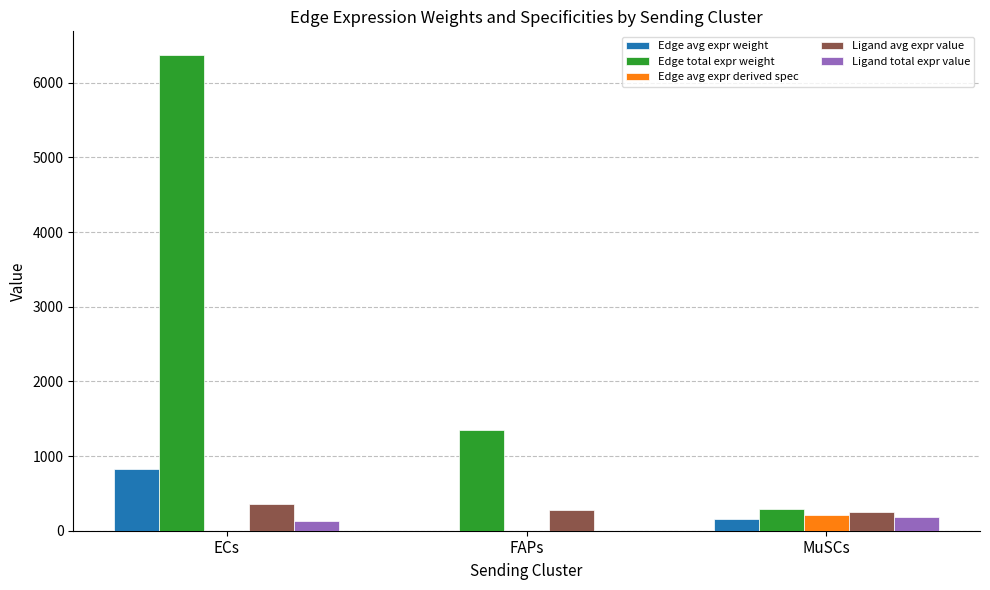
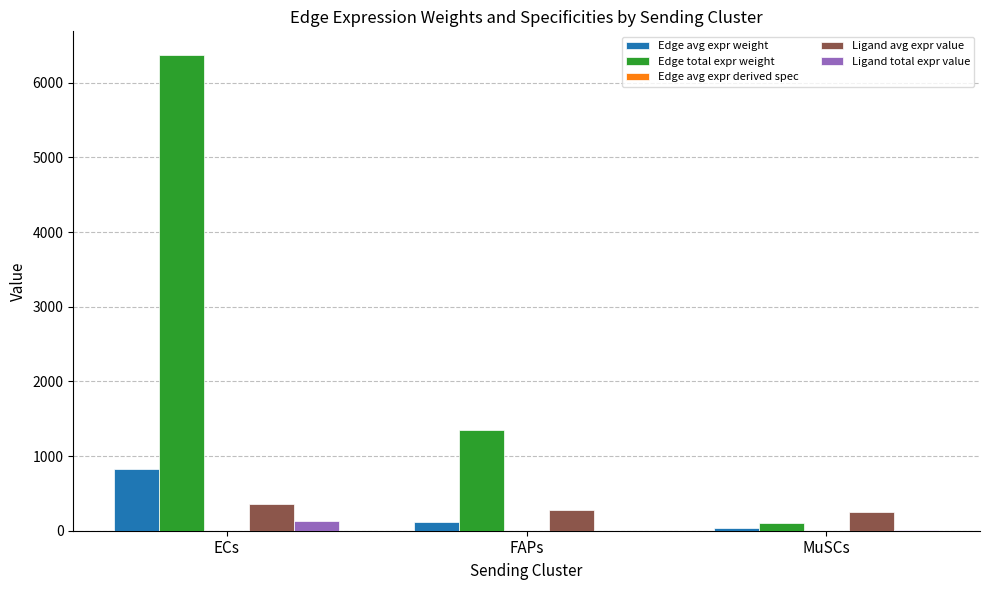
Edge avg expr weight, FAPs: 0 -> 100
Edge avg expr weight, MuSCs: 200 -> 0
Edge total expr weight, MuSCs: 300 -> 100
Edge avg expr derived spec, MuSCs: 200 -> 0
Ligand total expr value, MuSCs: 200 -> 0
